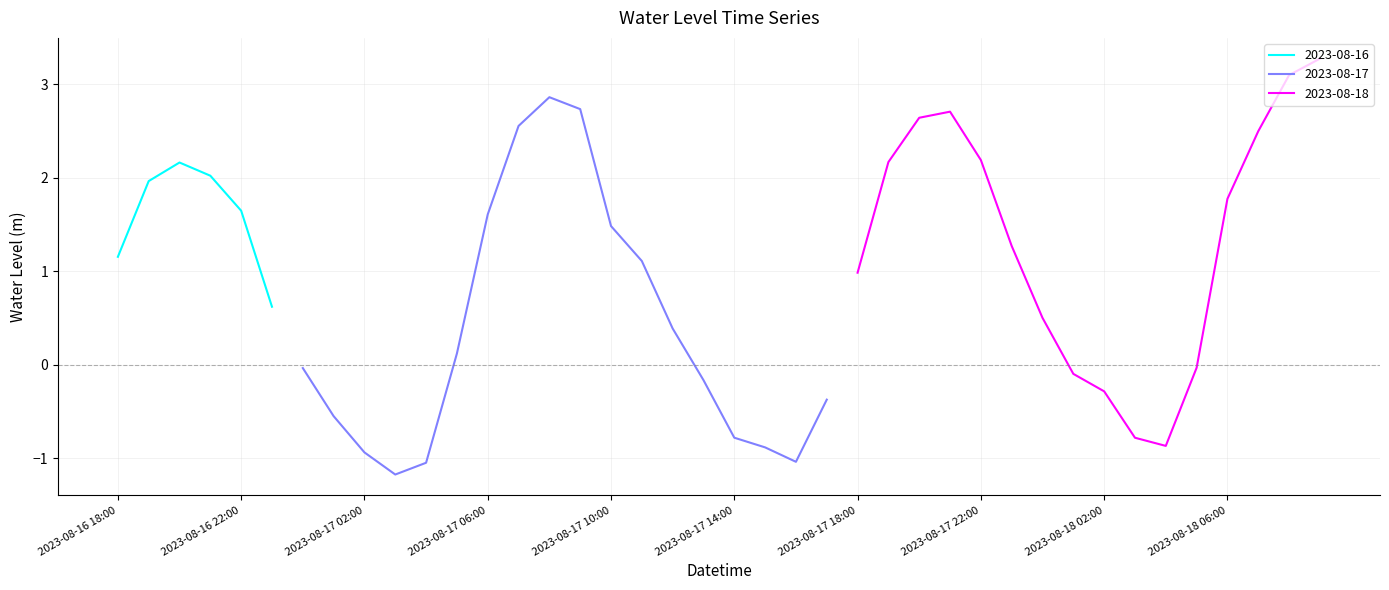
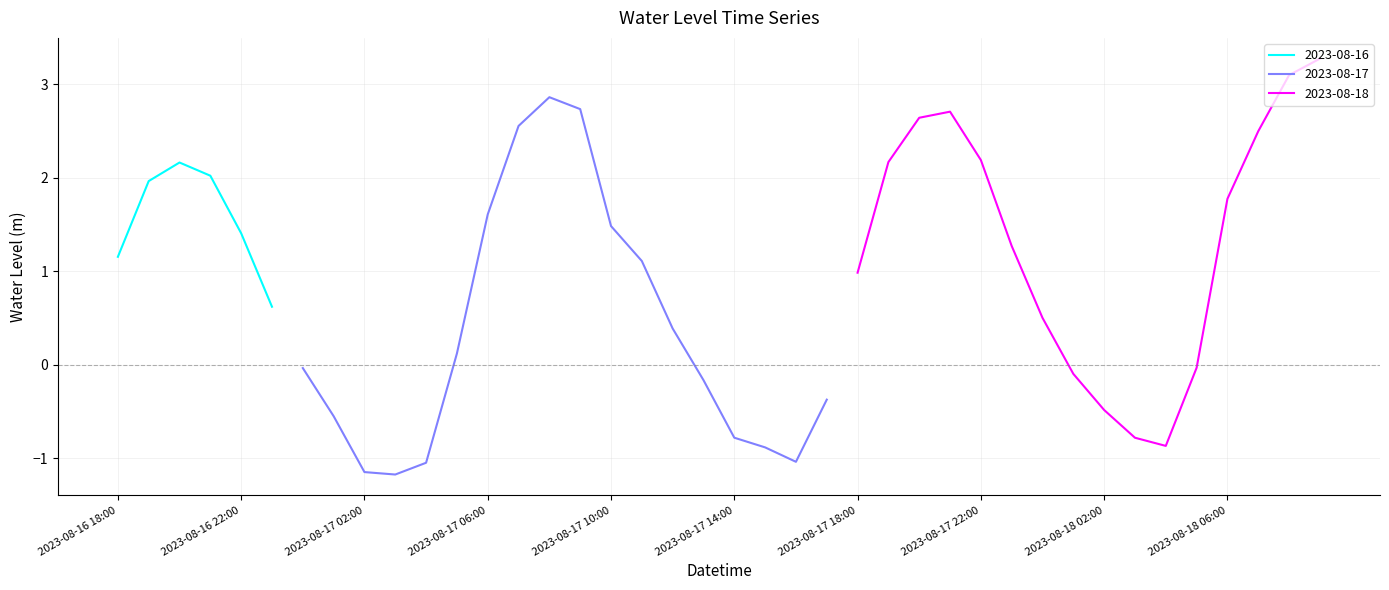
2023-08-16, 2023-08-16 22:00: 1.6 -> 1.4
2023-08-17, 2023-08-17 02:00: -0.9 -> -1.1
2023-08-18, 2023-08-18 02:00: -0.3 -> -0.5
